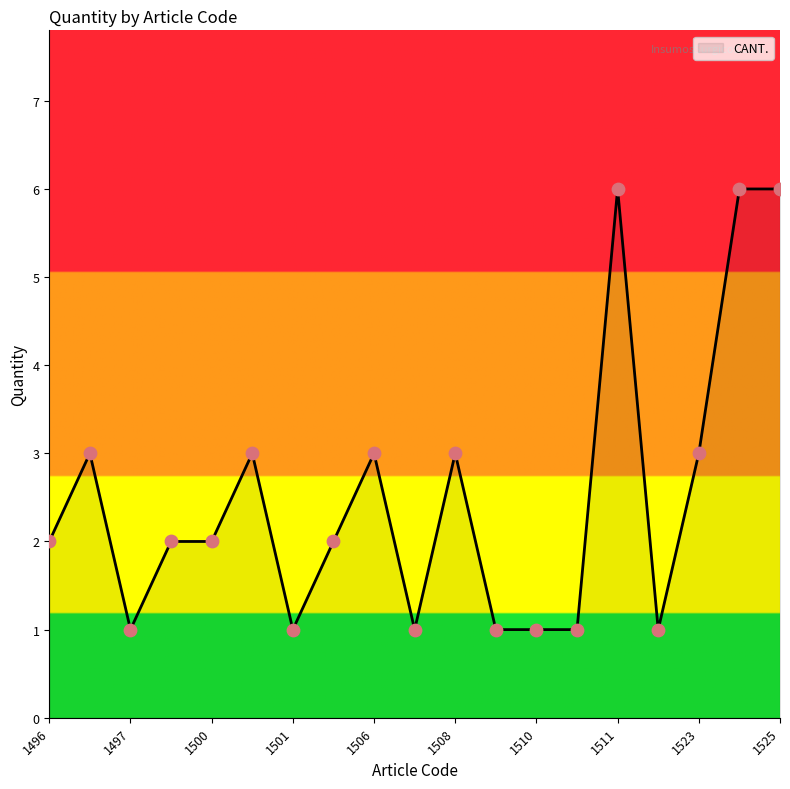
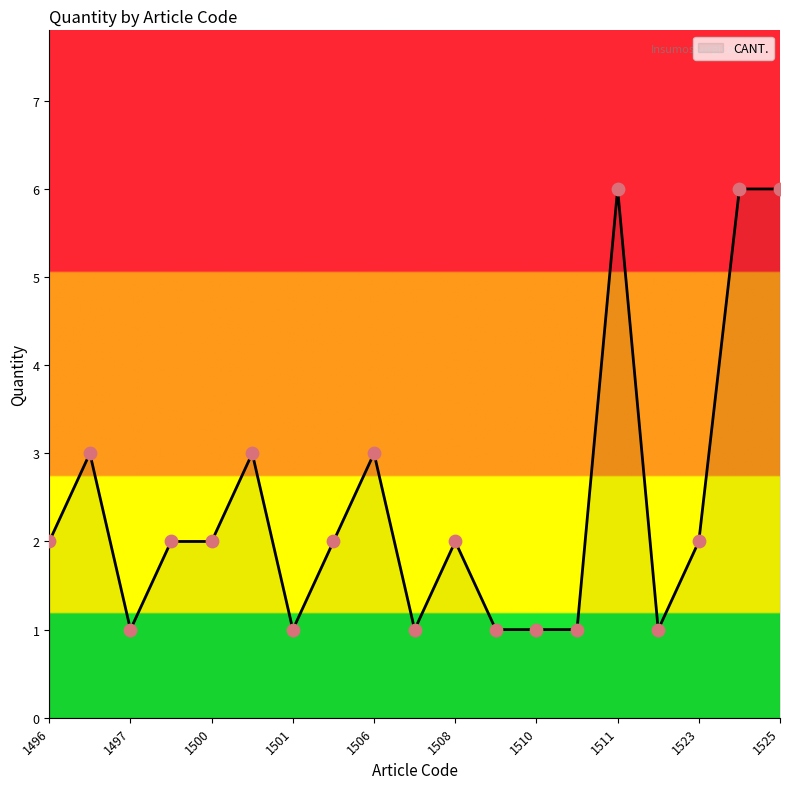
1508: 3 -> 2
1523: 3 -> 2
